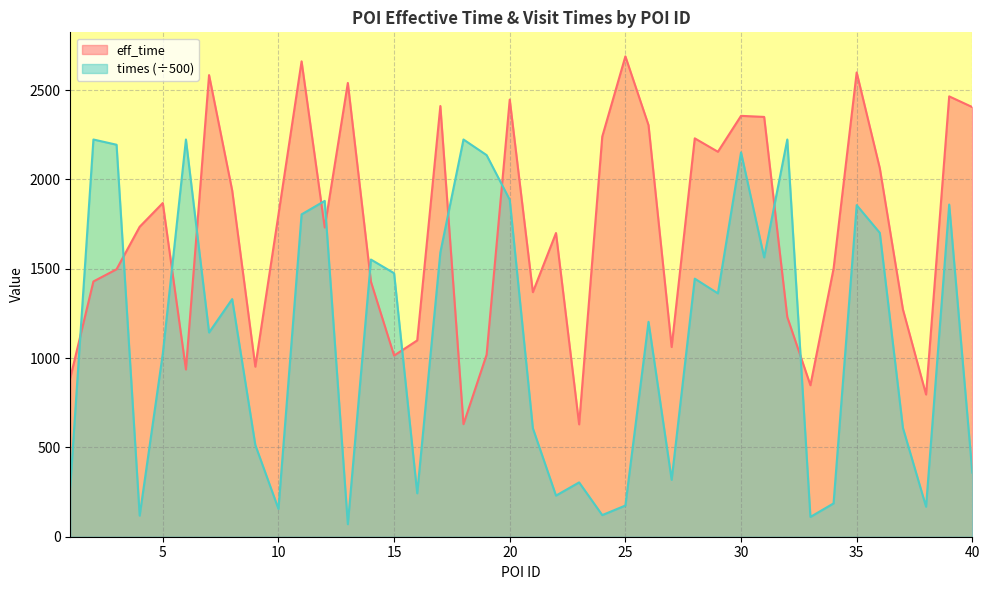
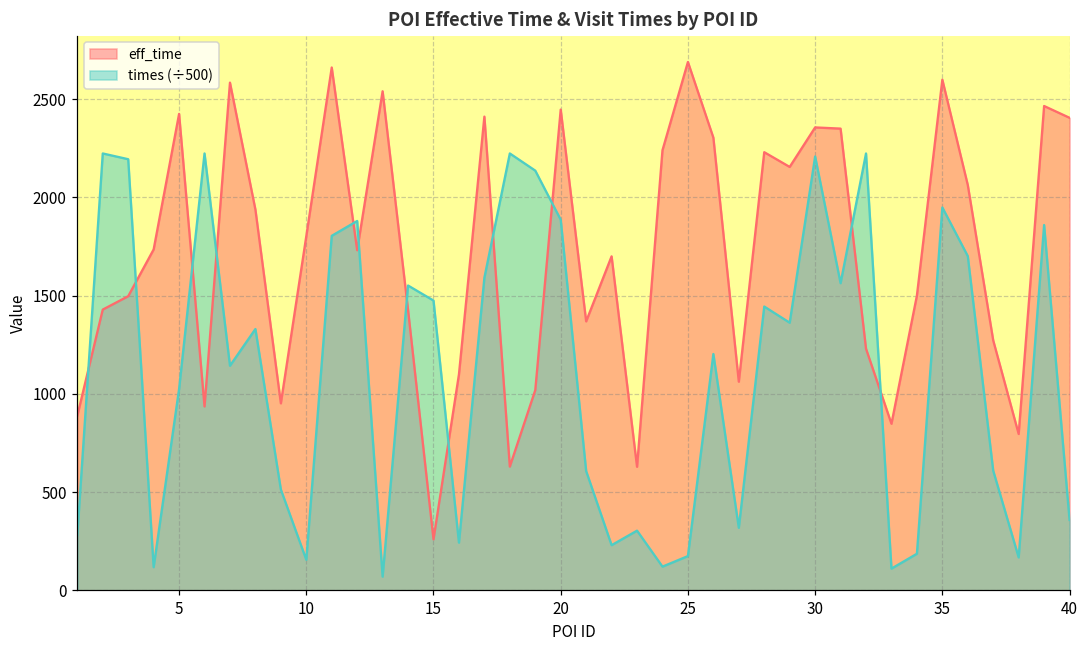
eff_time, 5: 1870 -> 2420
eff_time, 15: 1010 -> 260
times (÷500), 30: 2150 -> 2210
times (÷500), 35: 1860 -> 1950
